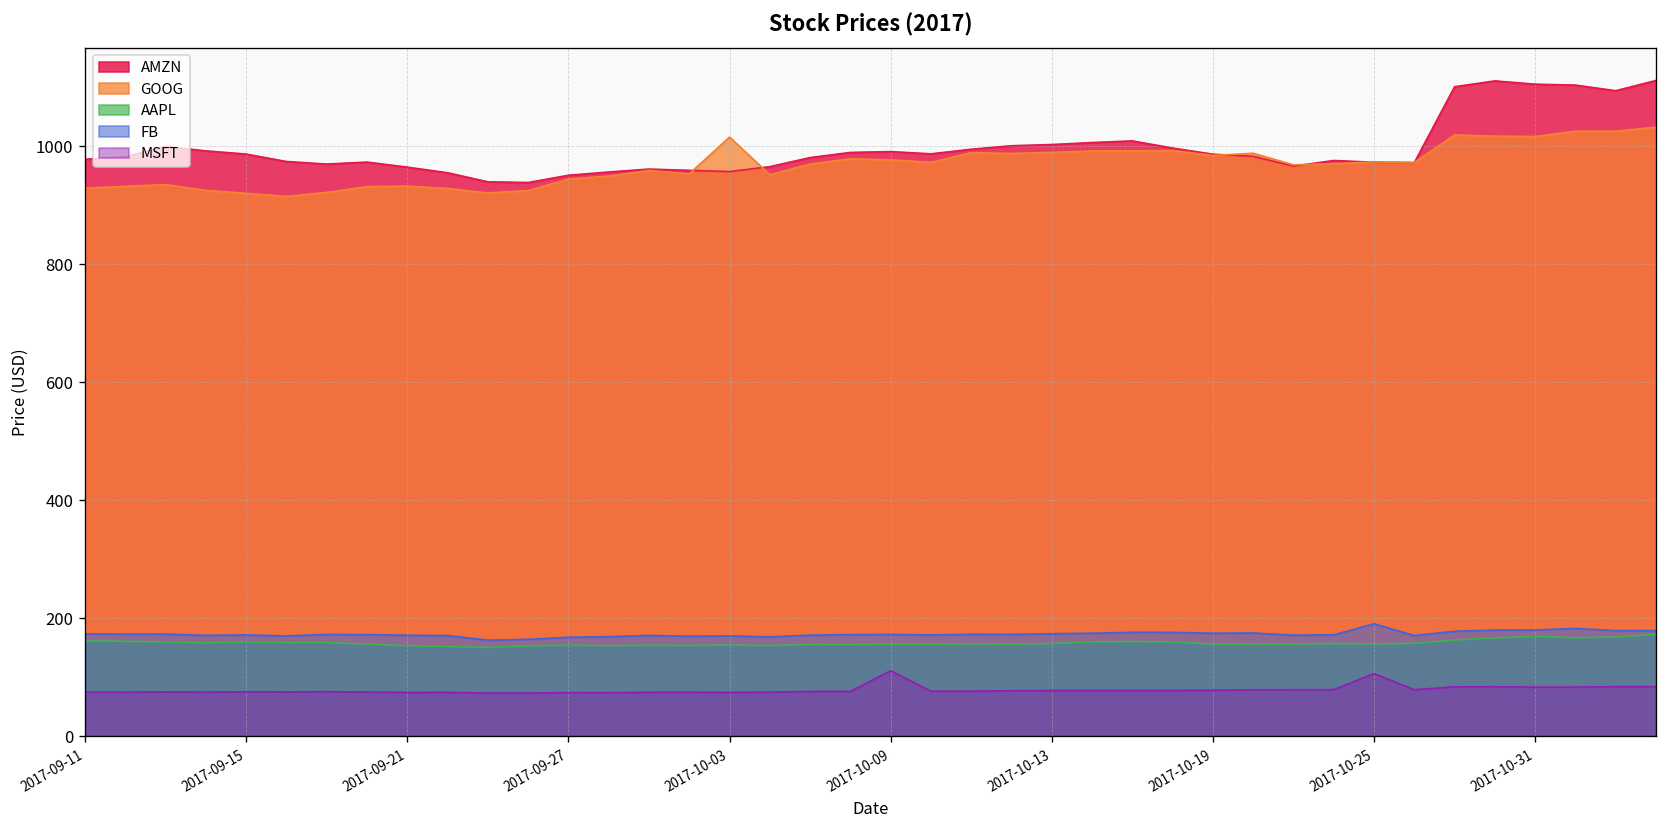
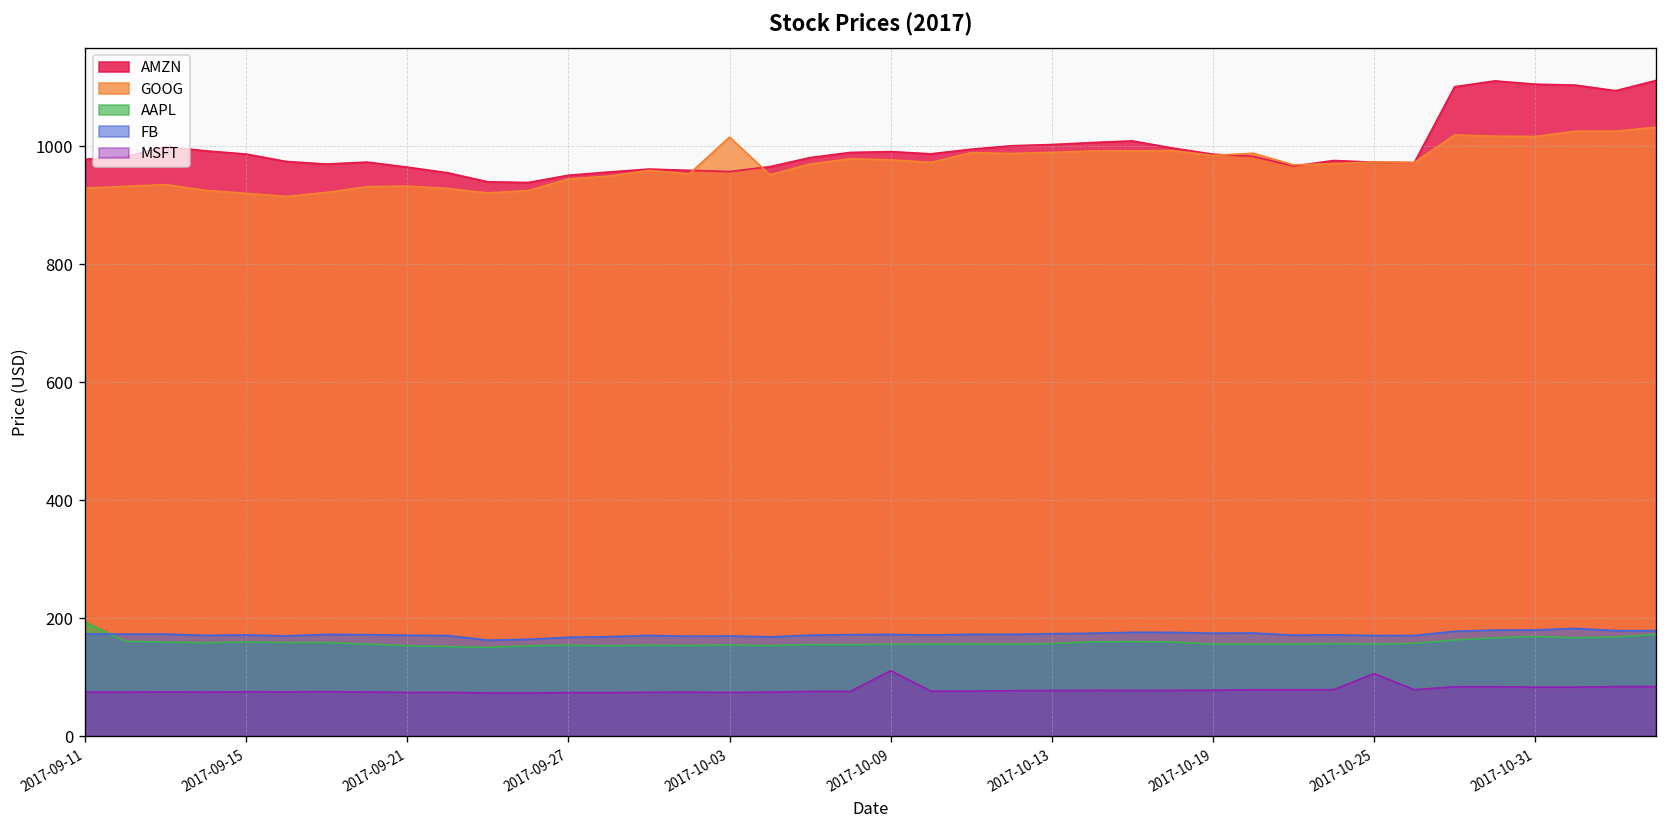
AAPL, 2017-09-11: 160 -> 190
FB, 2017-10-25: 190 -> 170
